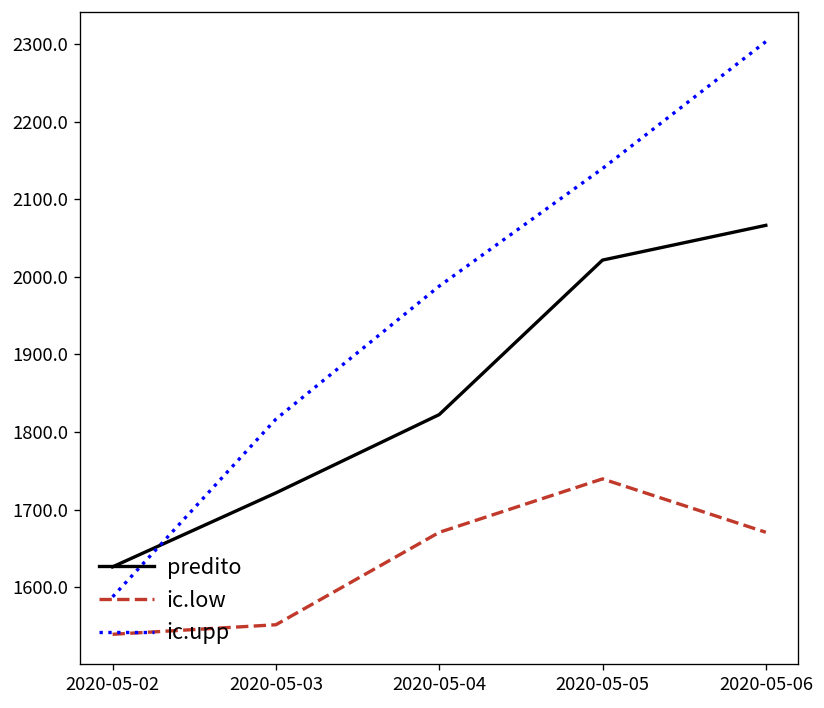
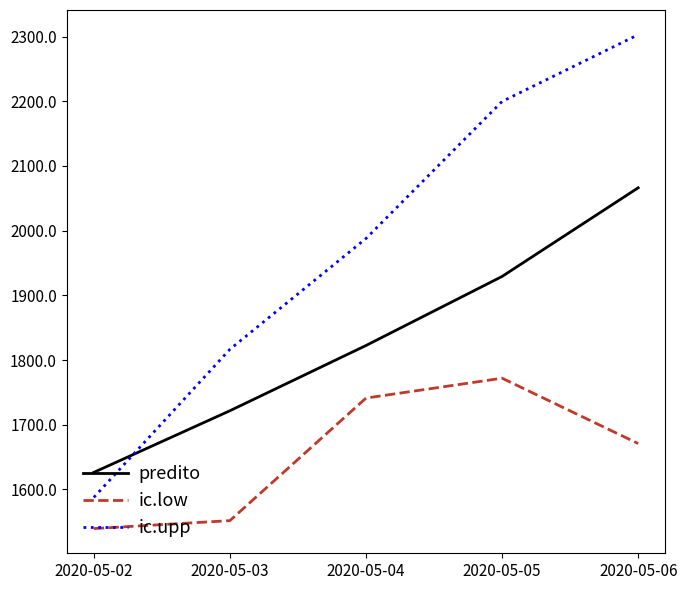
ic.low, 2020-05-04: 1670 -> 1740
predito, 2020-05-05: 2020 -> 1930
ic.low, 2020-05-05: 1740 -> 1770
ic.upp, 2020-05-05: 2140 -> 2200
